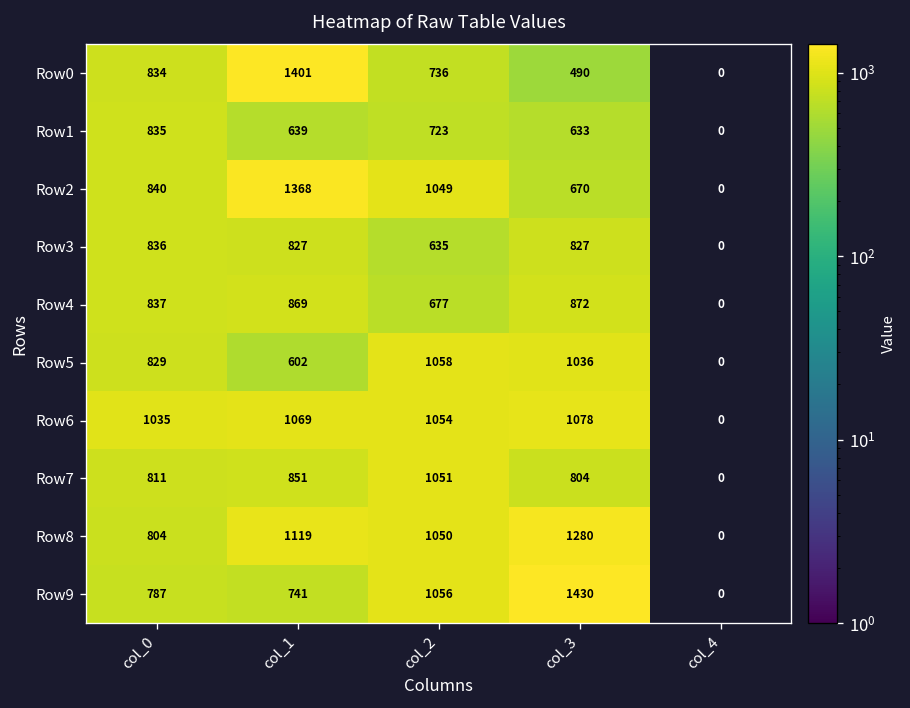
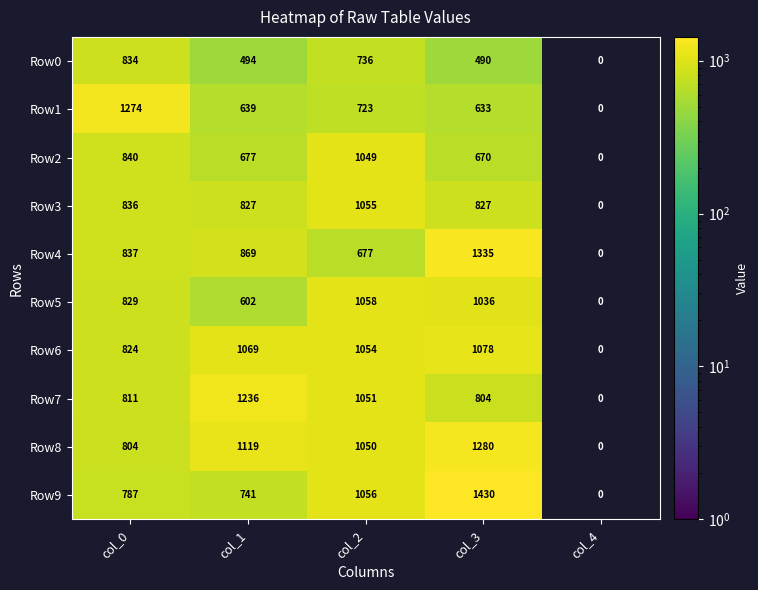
Row0, col_1: 1401 -> 494
Row1, col_0: 835 -> 1274
Row2, col_1: 1368 -> 677
Row3, col_2: 635 -> 1055
Row4, col_3: 872 -> 1335
Row6, col_0: 1035 -> 824
Row7, col_1: 851 -> 1236
